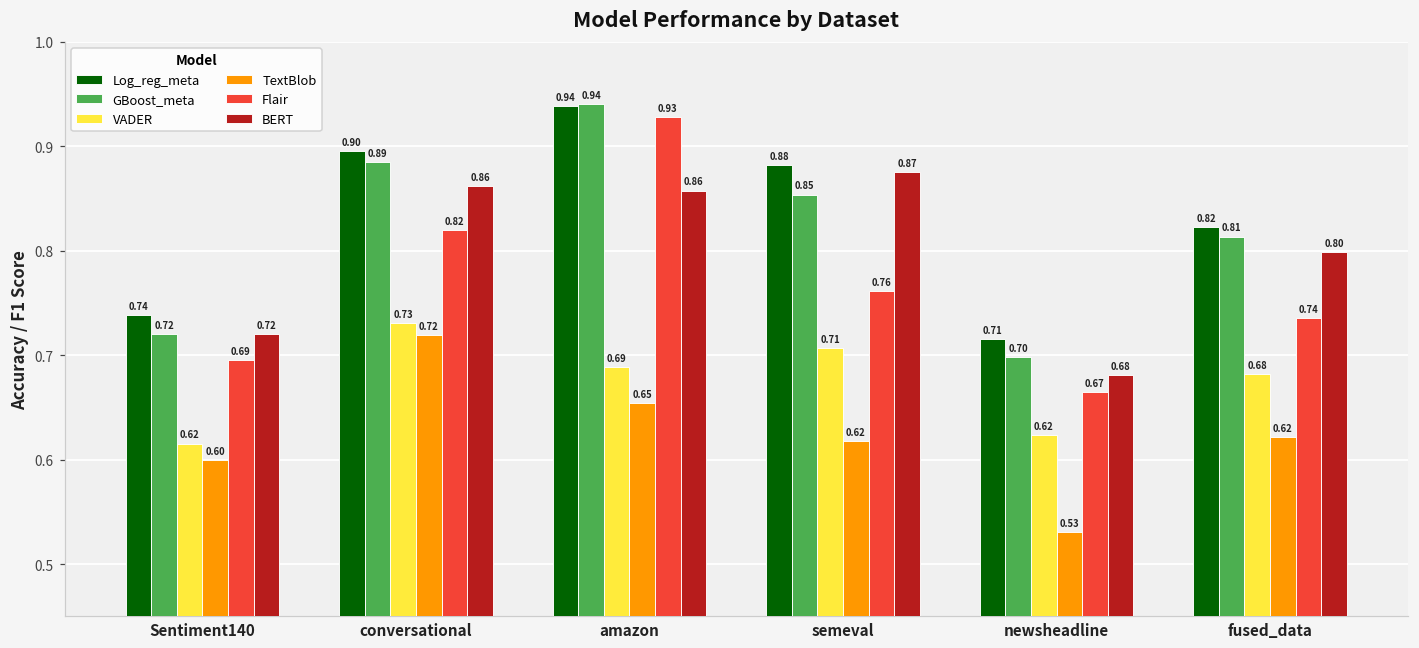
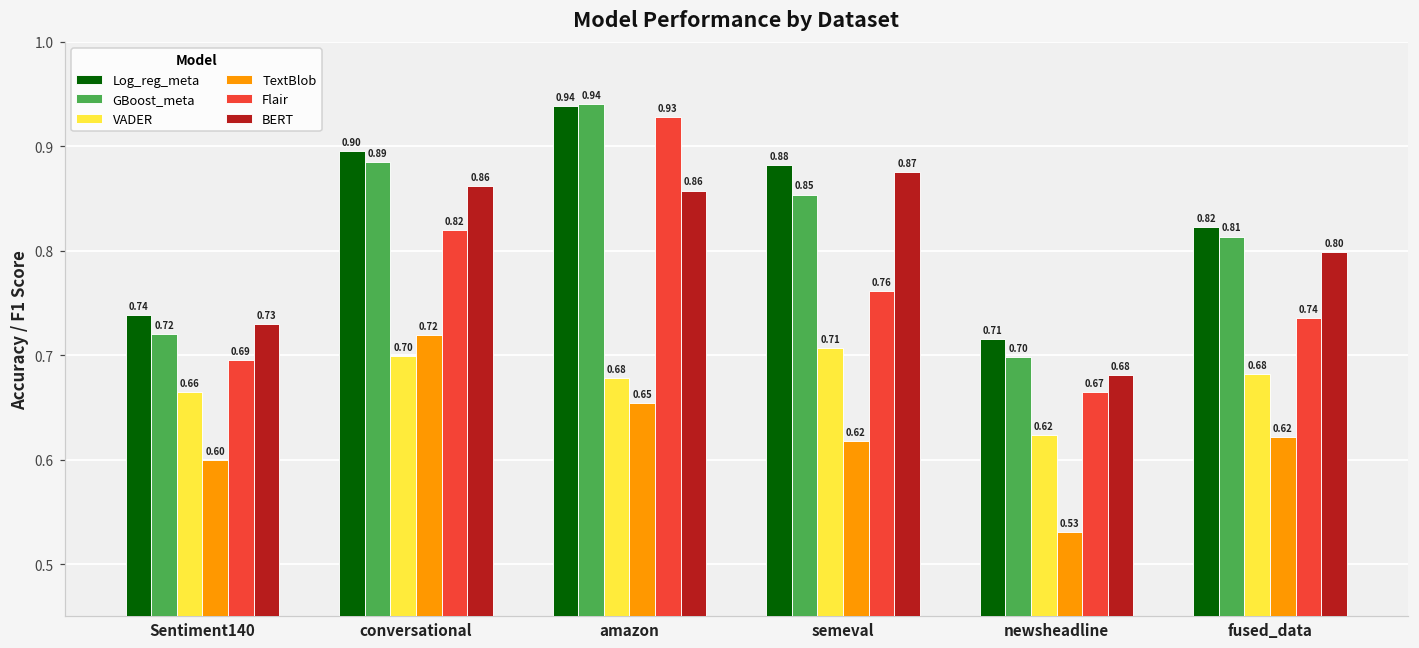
VADER, Sentiment140: 0.62 -> 0.66
BERT, Sentiment140: 0.72 -> 0.73
VADER, conversational: 0.73 -> 0.70
VADER, amazon: 0.69 -> 0.68
